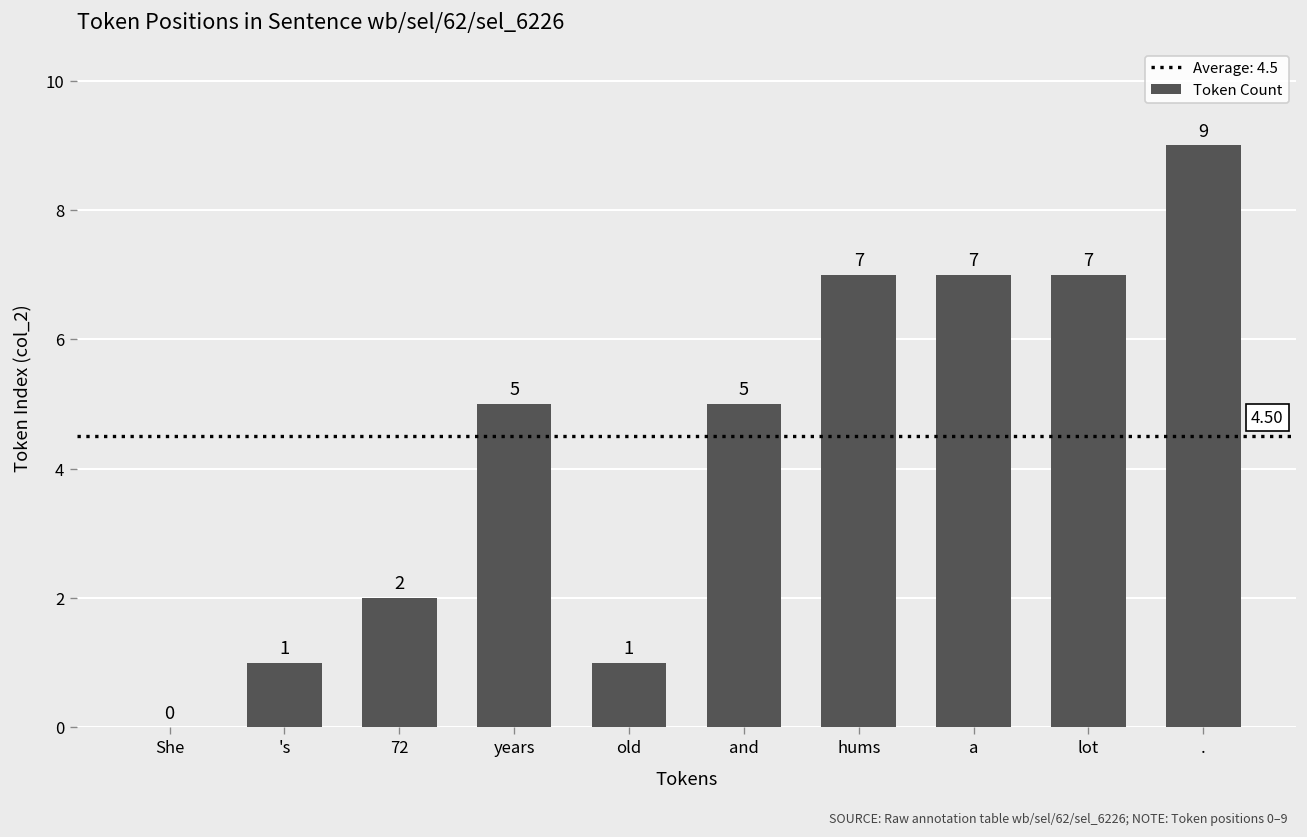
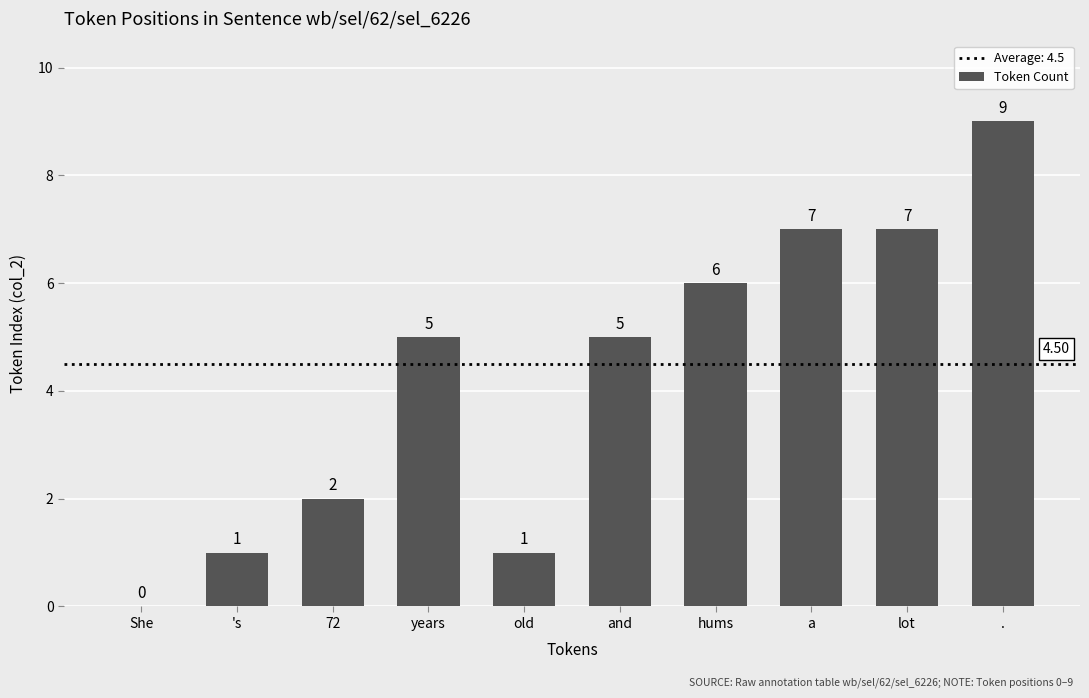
hums: 7 -> 6
